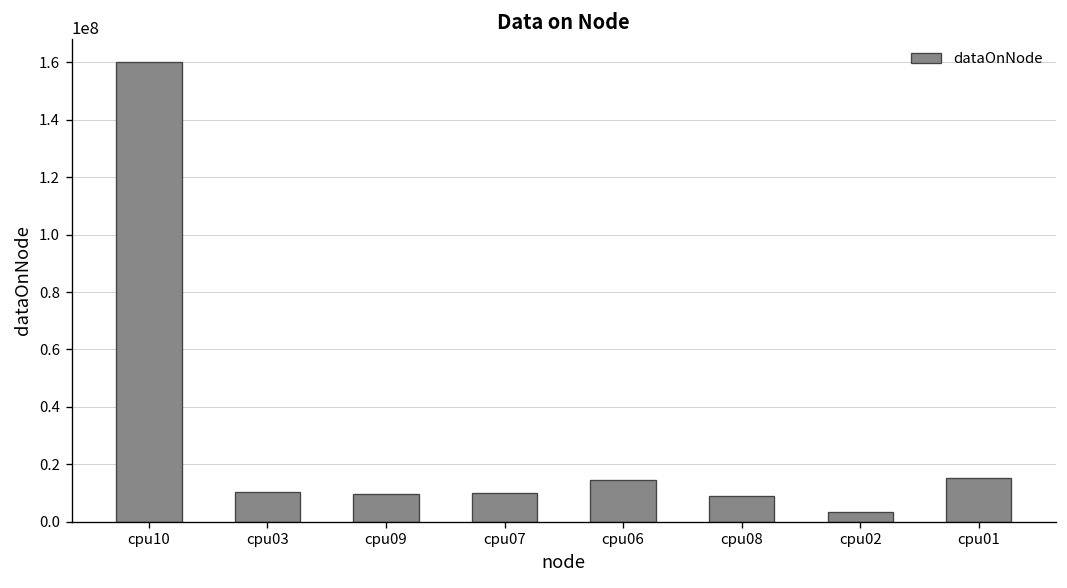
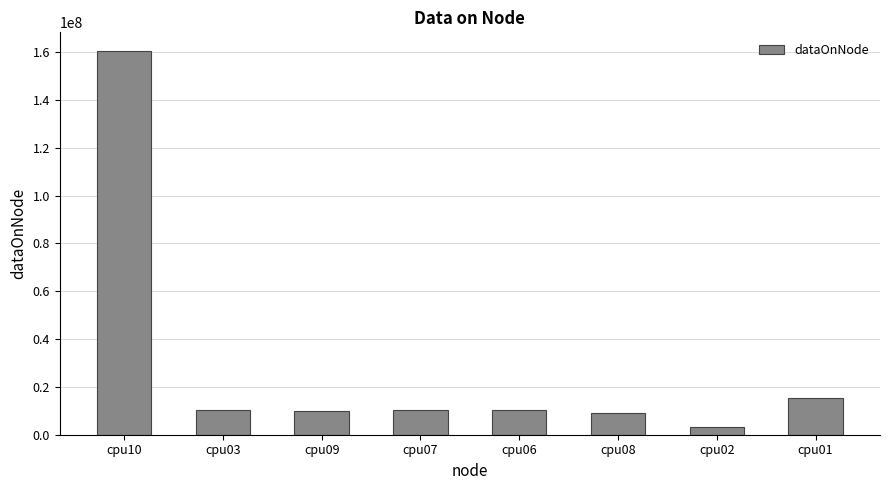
cpu06: 15000000 -> 10000000
